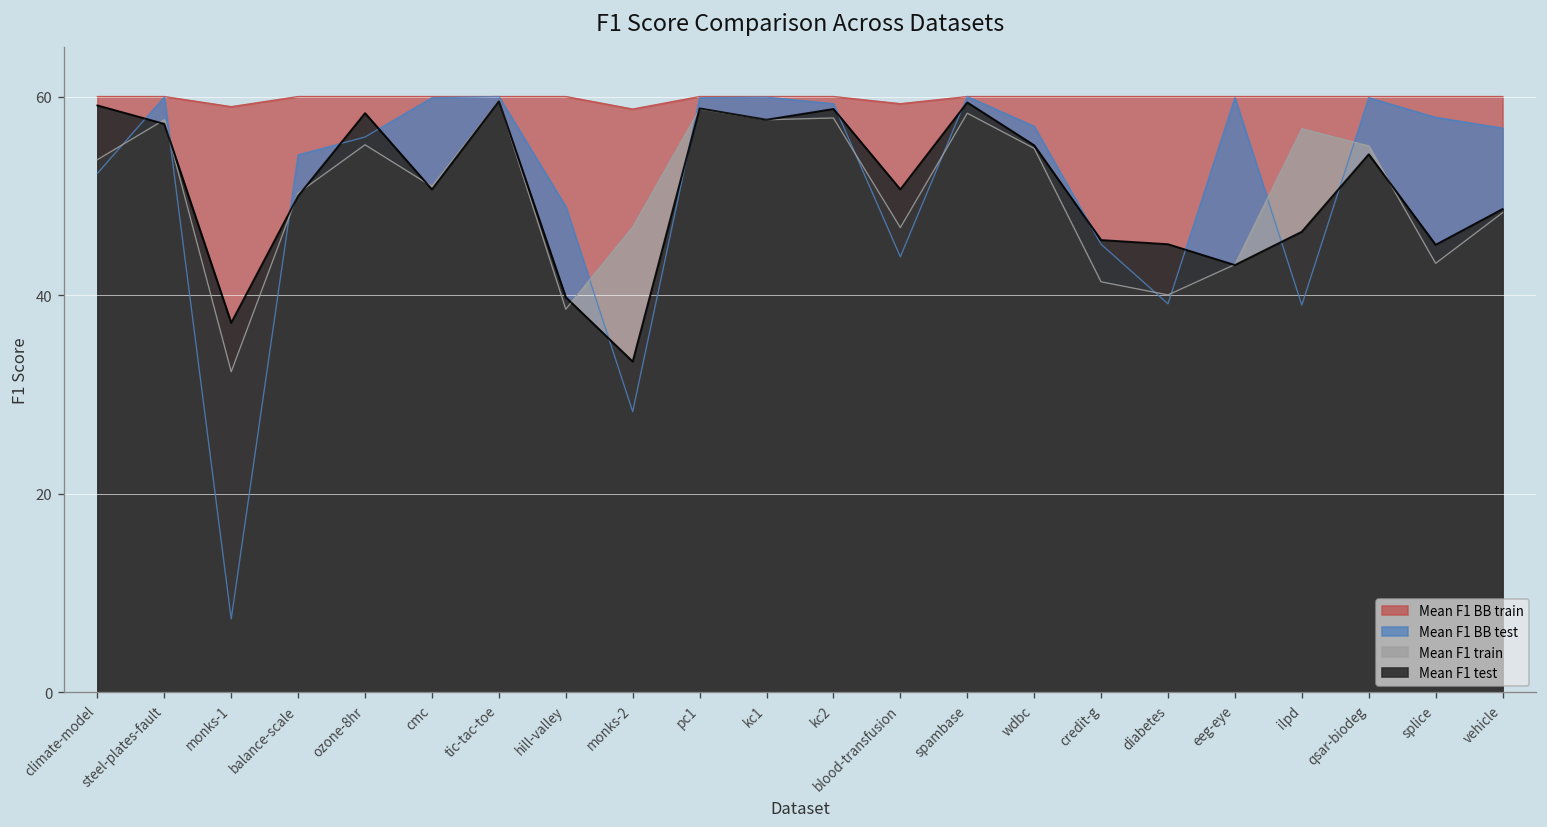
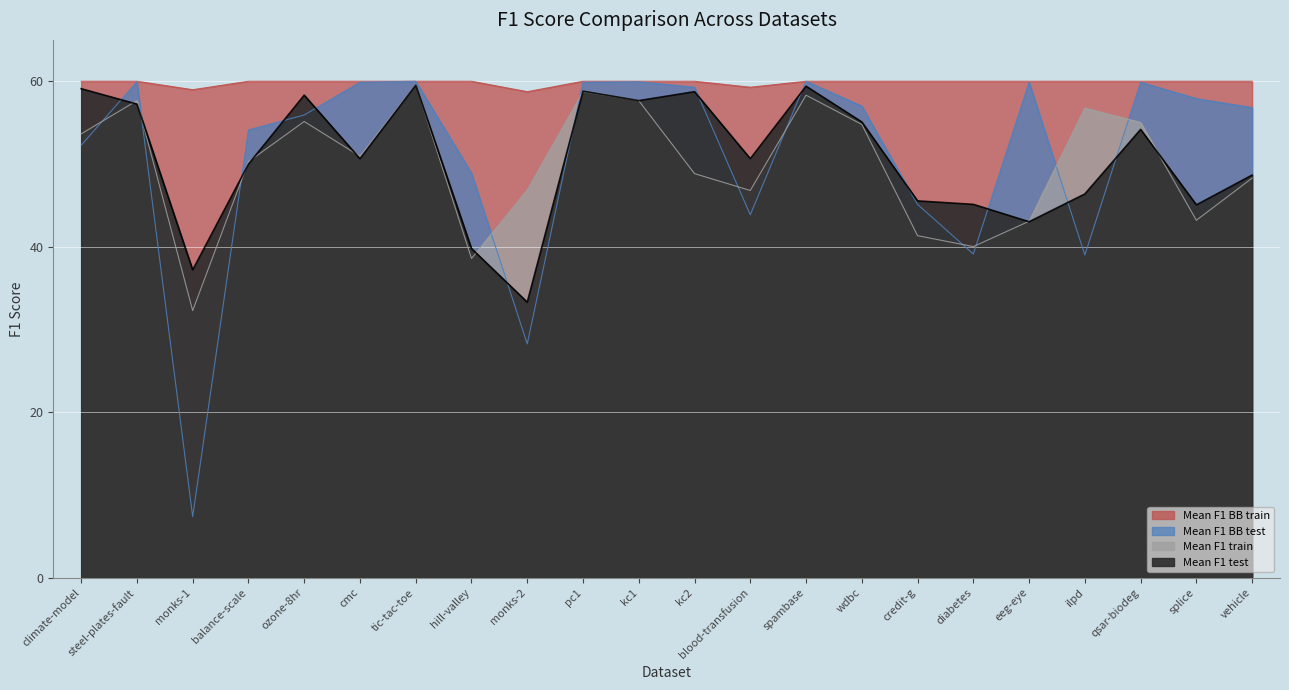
Mean F1 train, kc2: 58 -> 49
